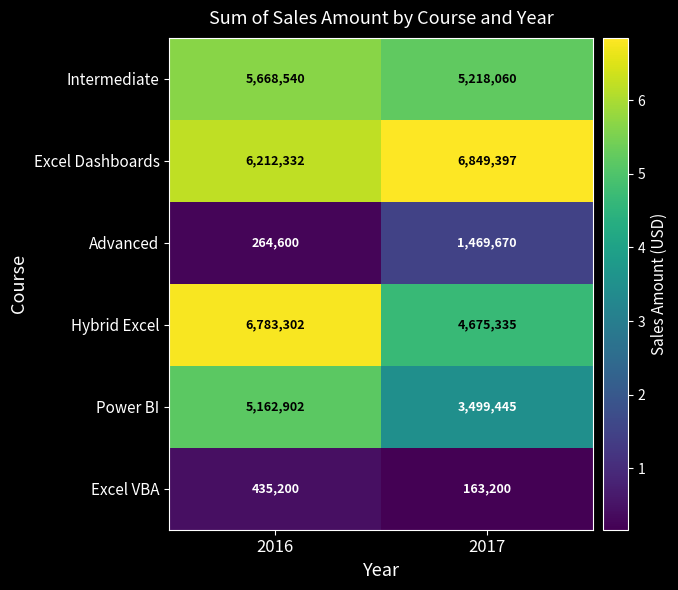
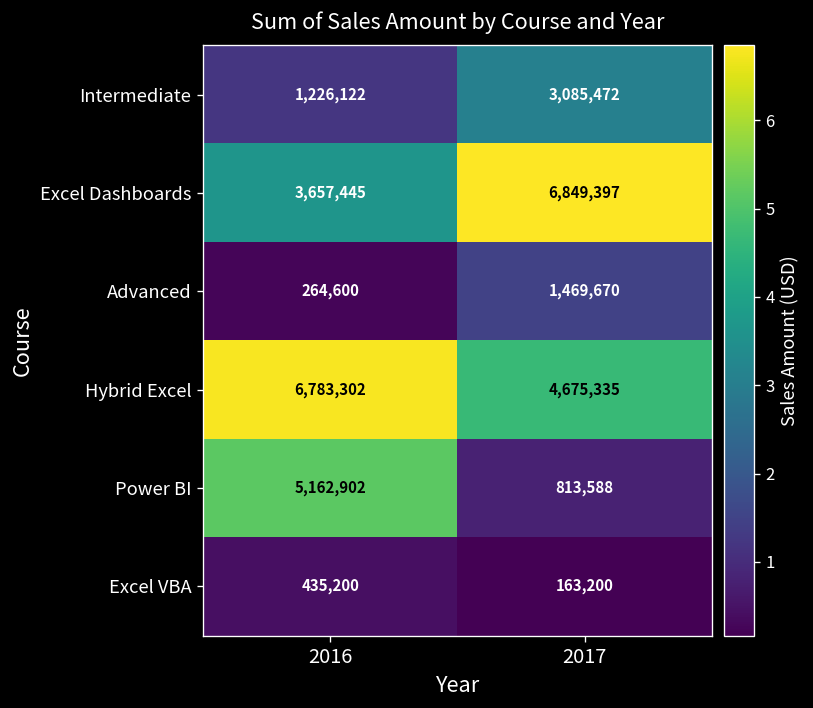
Intermediate, 2016: 5,668,540 -> 1,226,122
Intermediate, 2017: 5,218,060 -> 3,085,472
Excel Dashboards, 2016: 6,212,332 -> 3,657,445
Power BI, 2017: 3,499,445 -> 813,588
